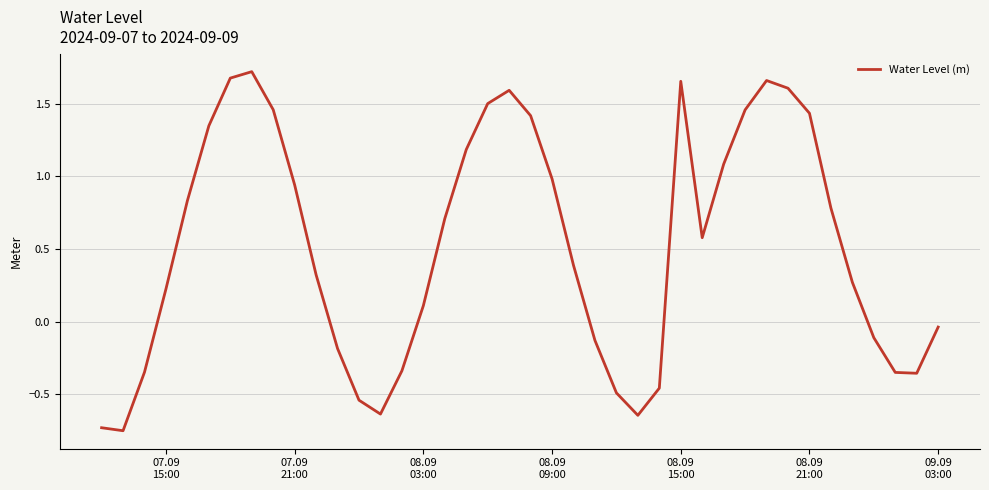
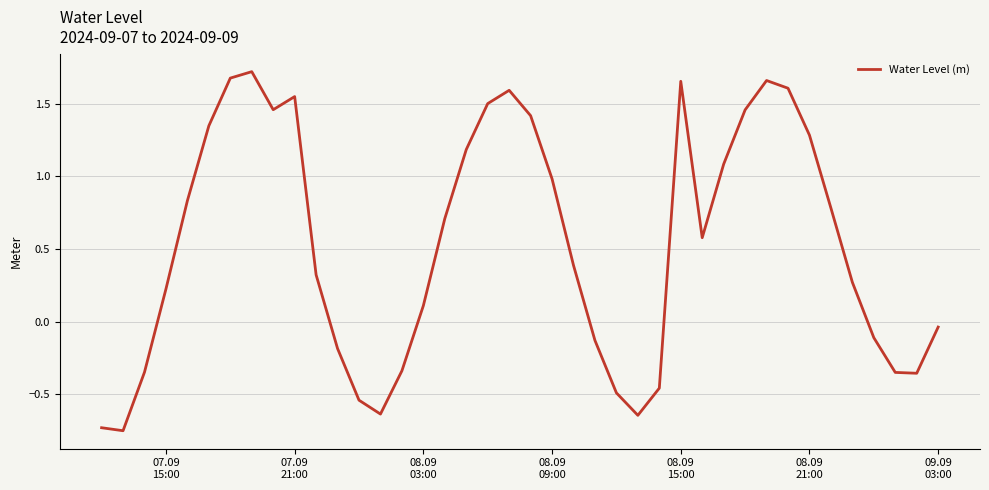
07.09 21:00: 0.94 -> 1.55
08.09 21:00: 1.43 -> 1.28
